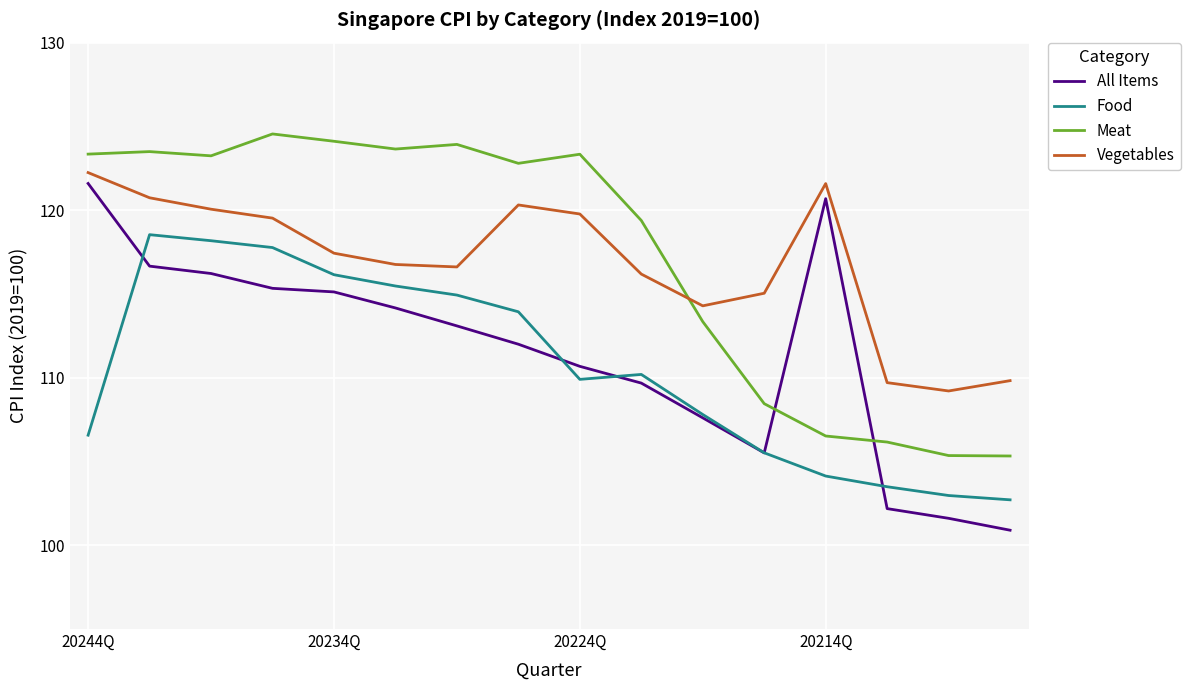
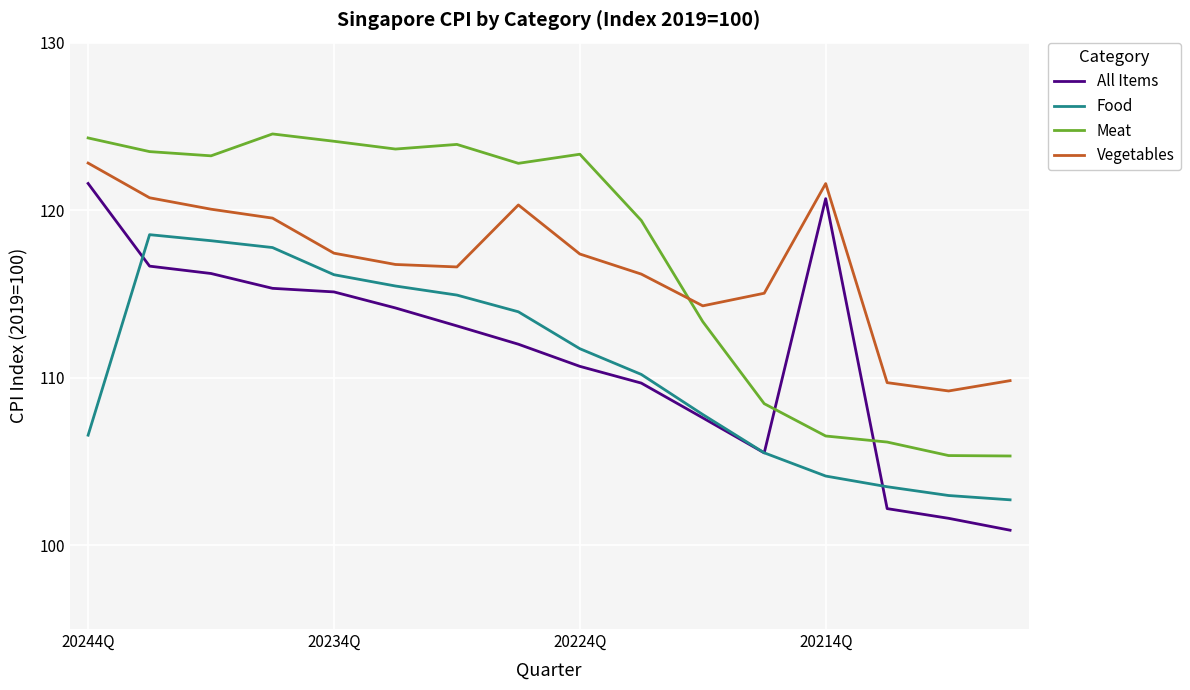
Meat, 20244Q: 123.3 -> 124.3
Vegetables, 20244Q: 122.2 -> 122.8
Food, 20224Q: 109.9 -> 111.7
Vegetables, 20224Q: 119.8 -> 117.4
